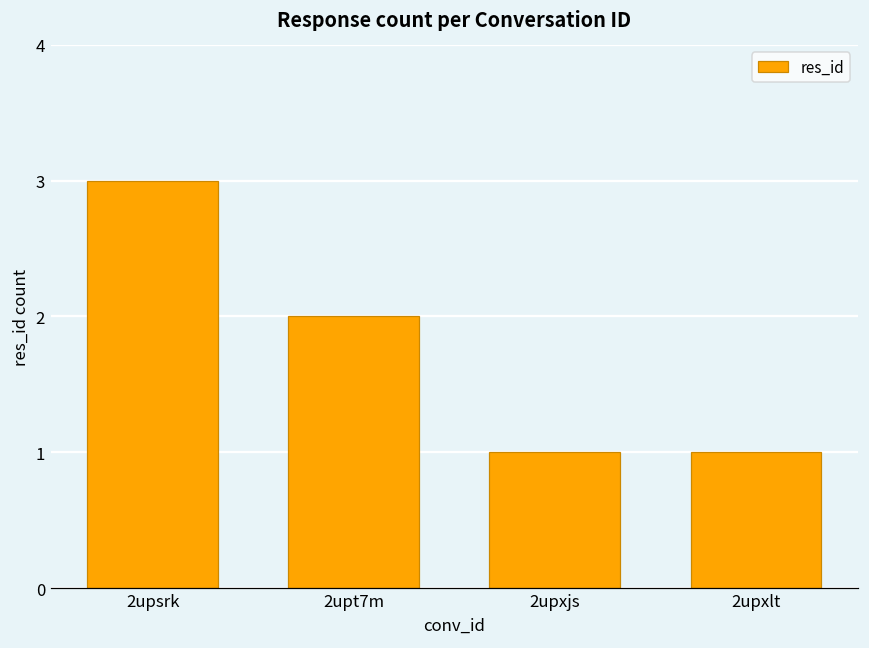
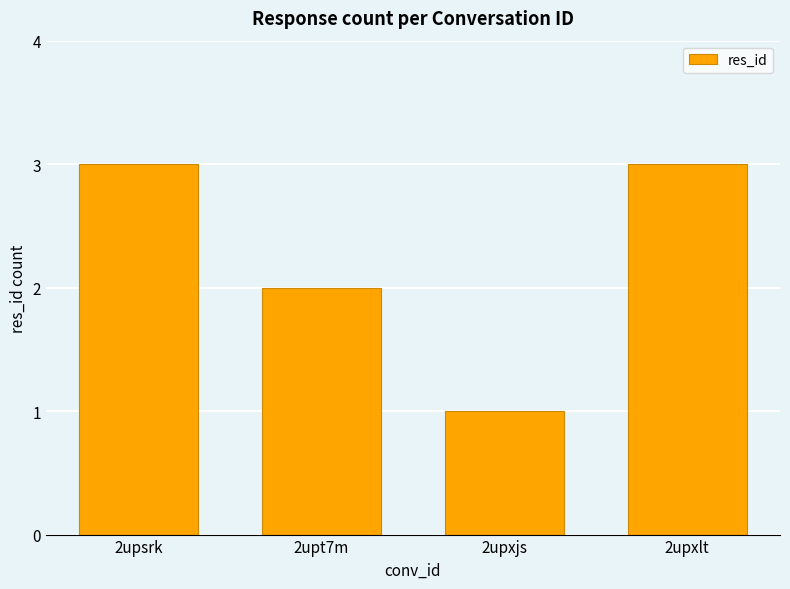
2upxlt: 1 -> 3
